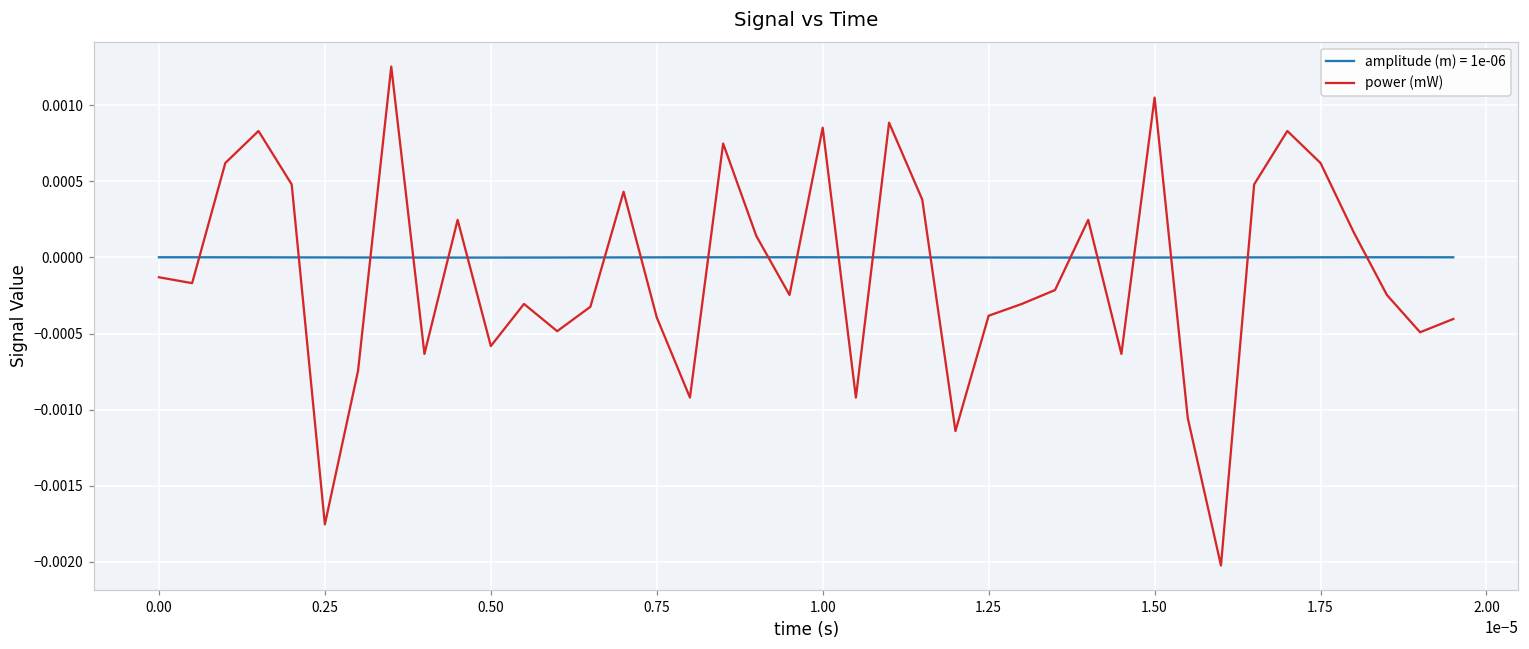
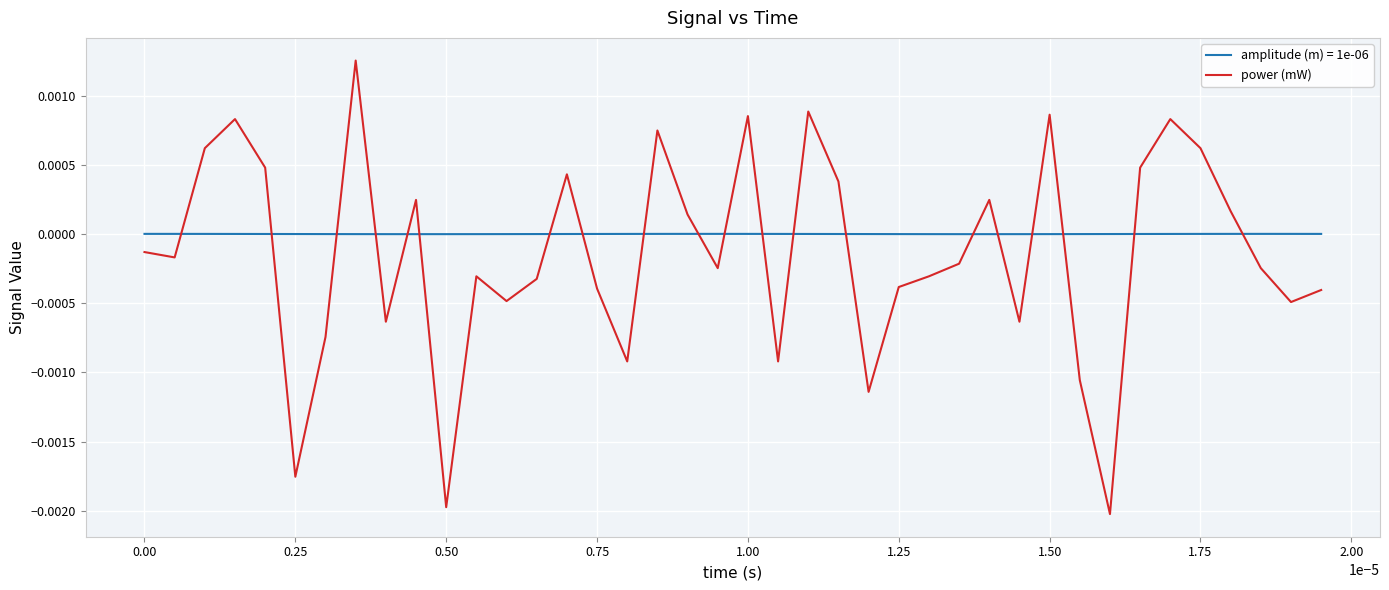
power (mW), 0.50: -0.00058 -> -0.00197
power (mW), 1.50: 0.00105 -> 0.00086
